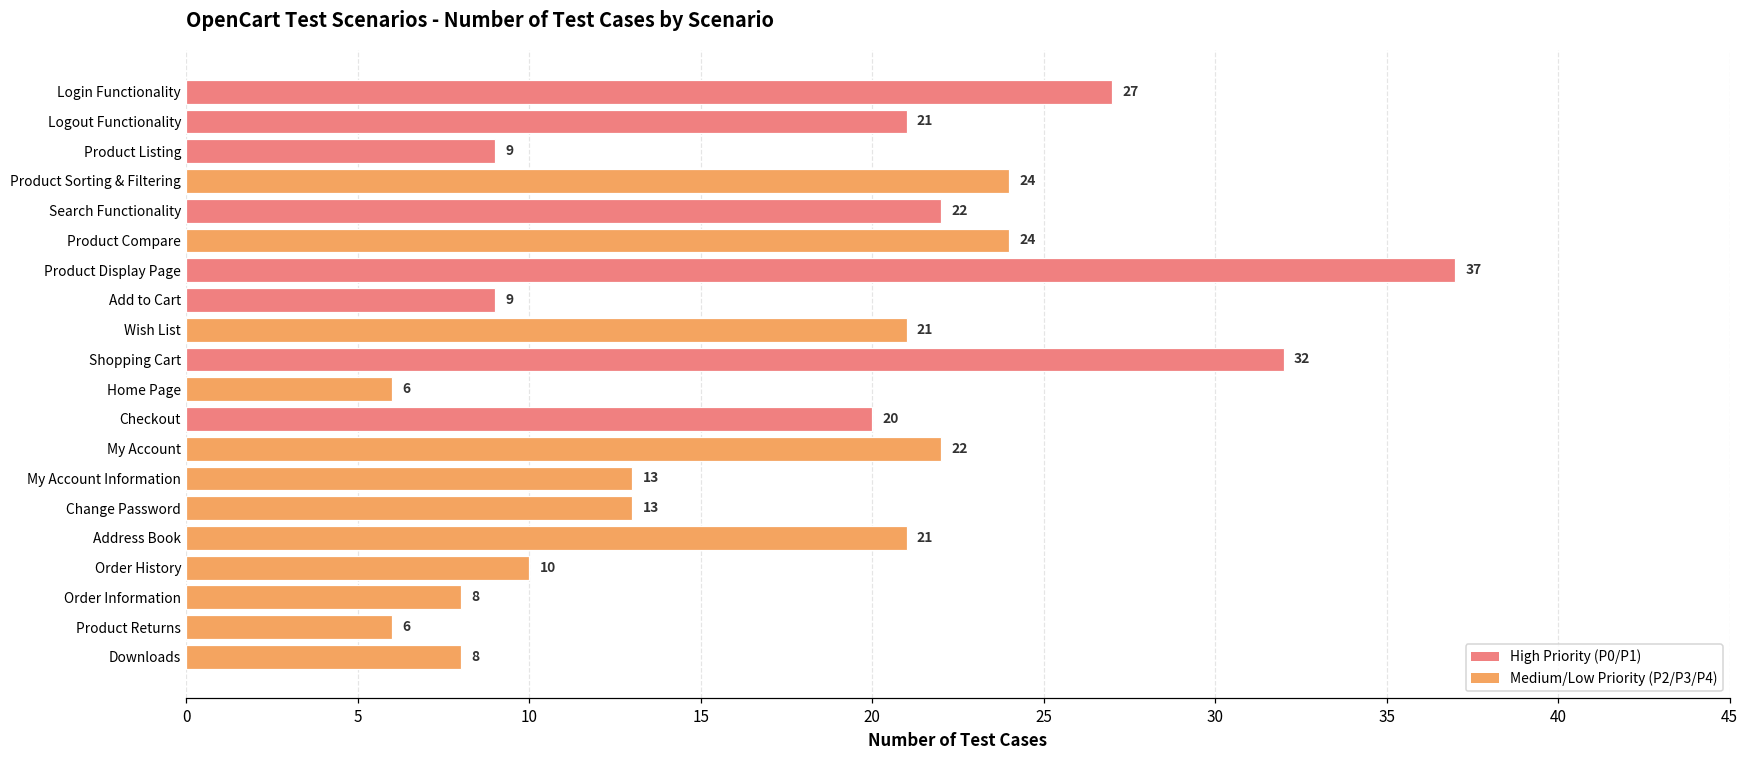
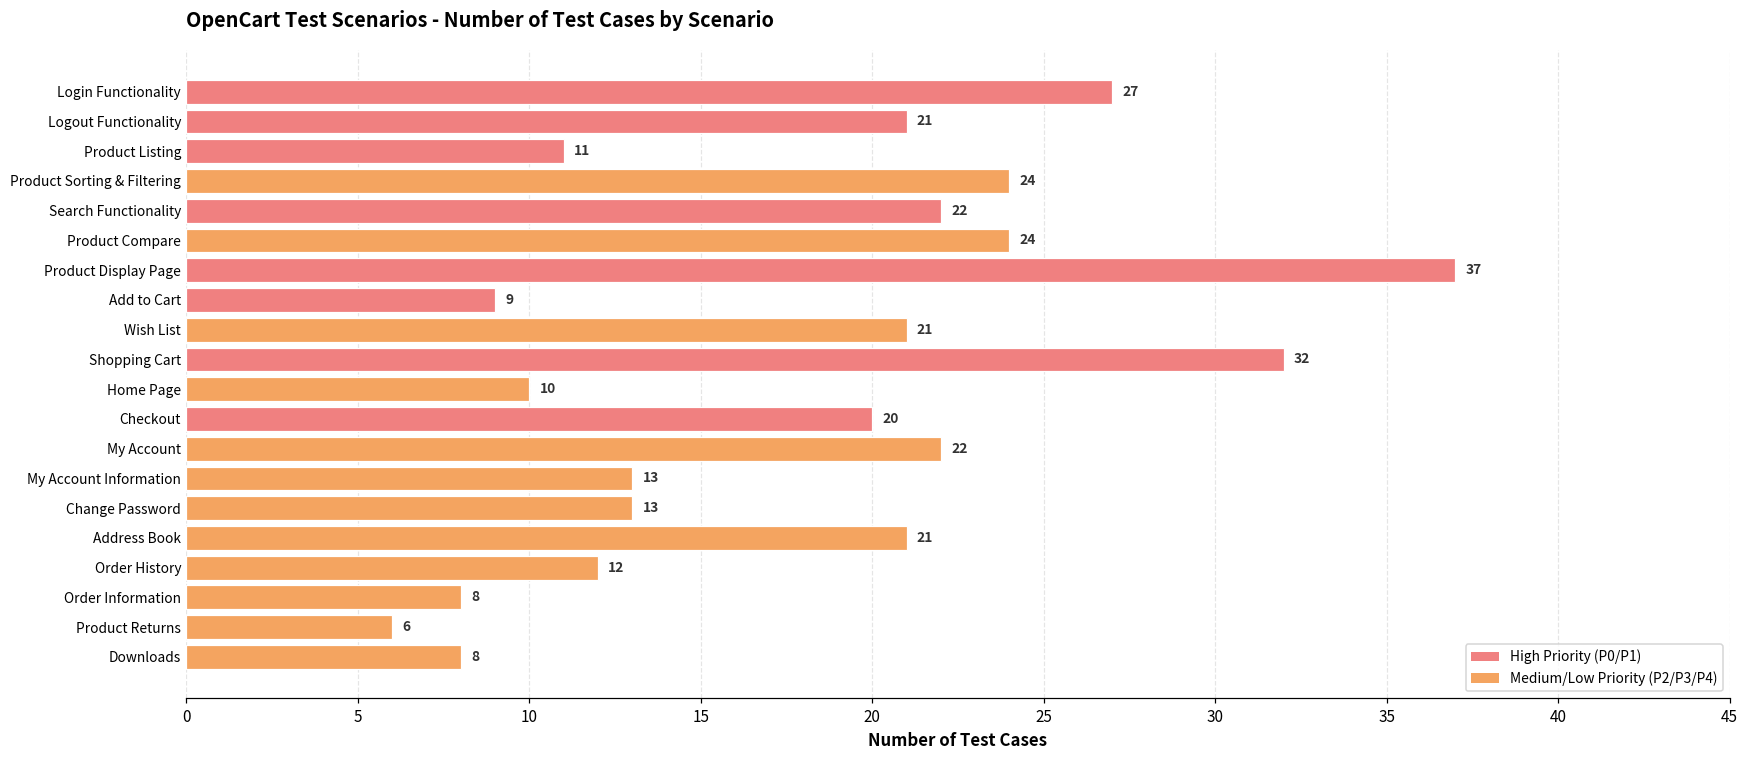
Product Listing: 9 -> 11
Home Page: 6 -> 10
Order History: 10 -> 12
